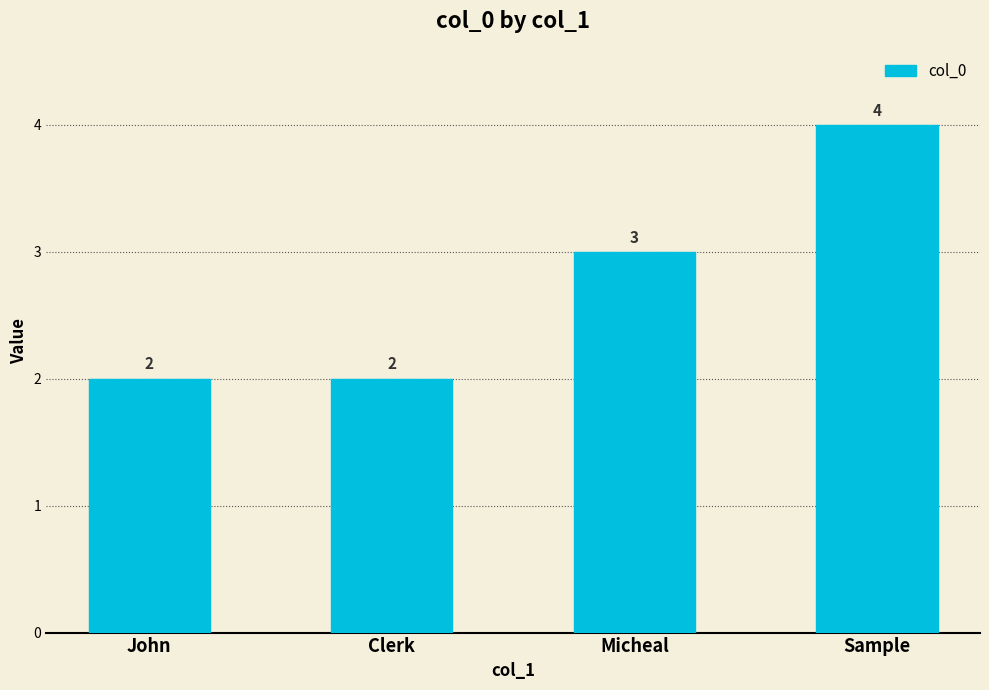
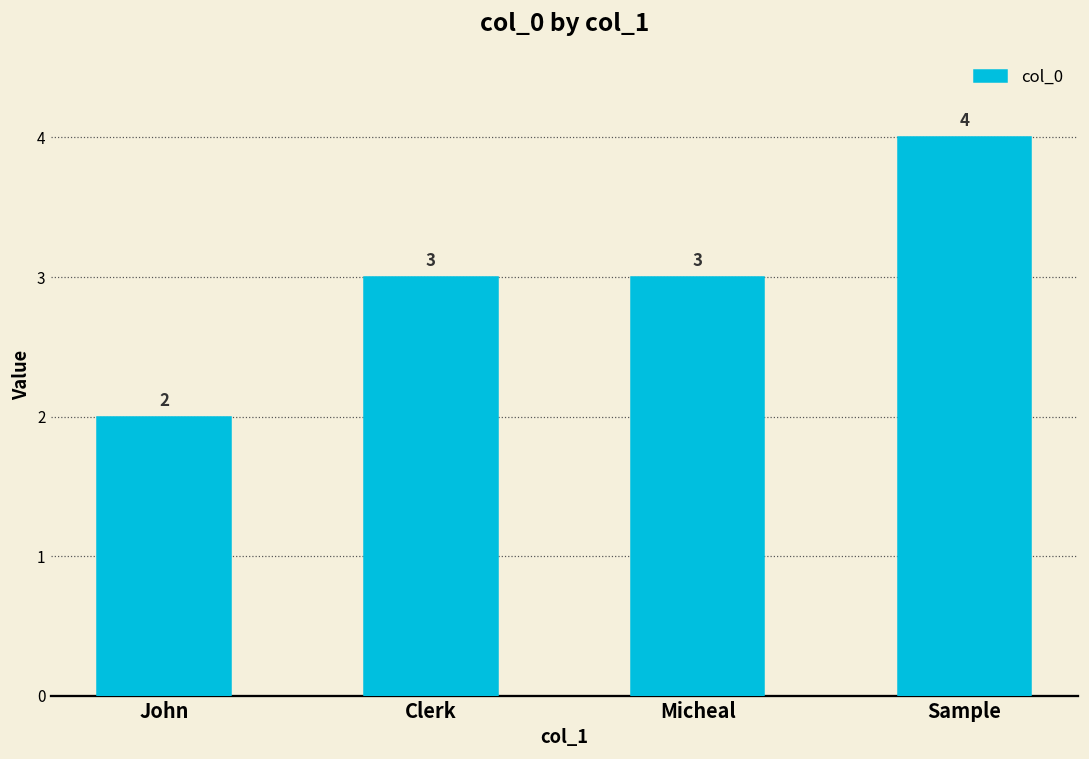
Clerk: 2 -> 3
